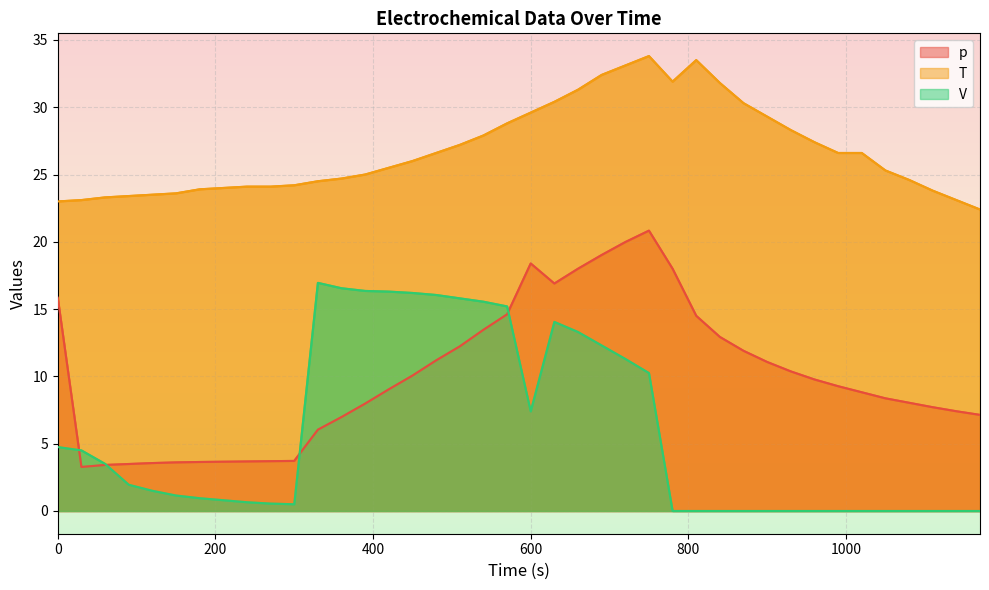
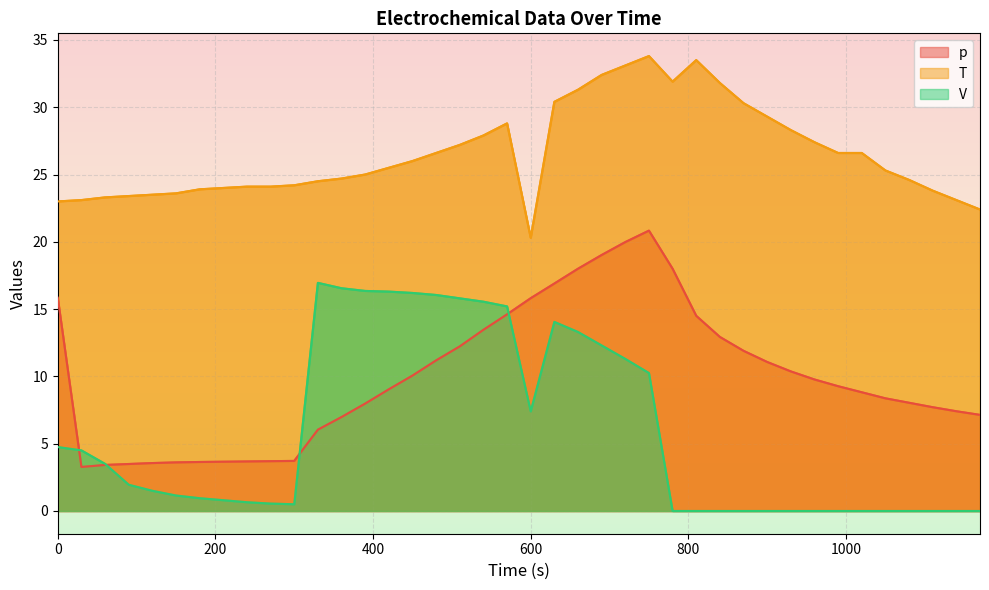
p, 600: 18.4 -> 15.8
T, 600: 29.6 -> 20.3
